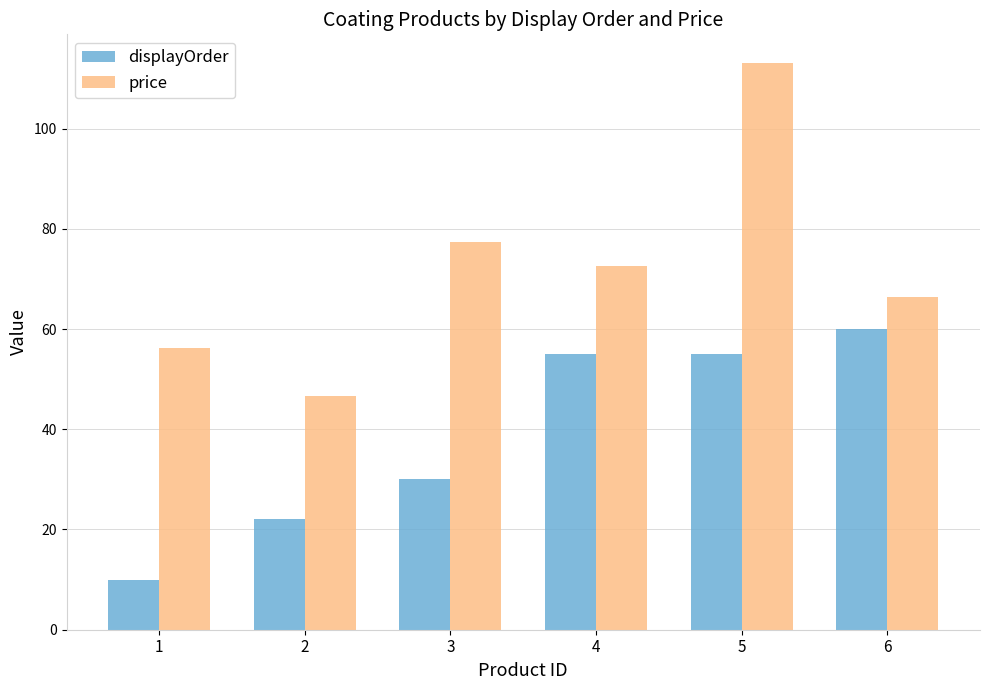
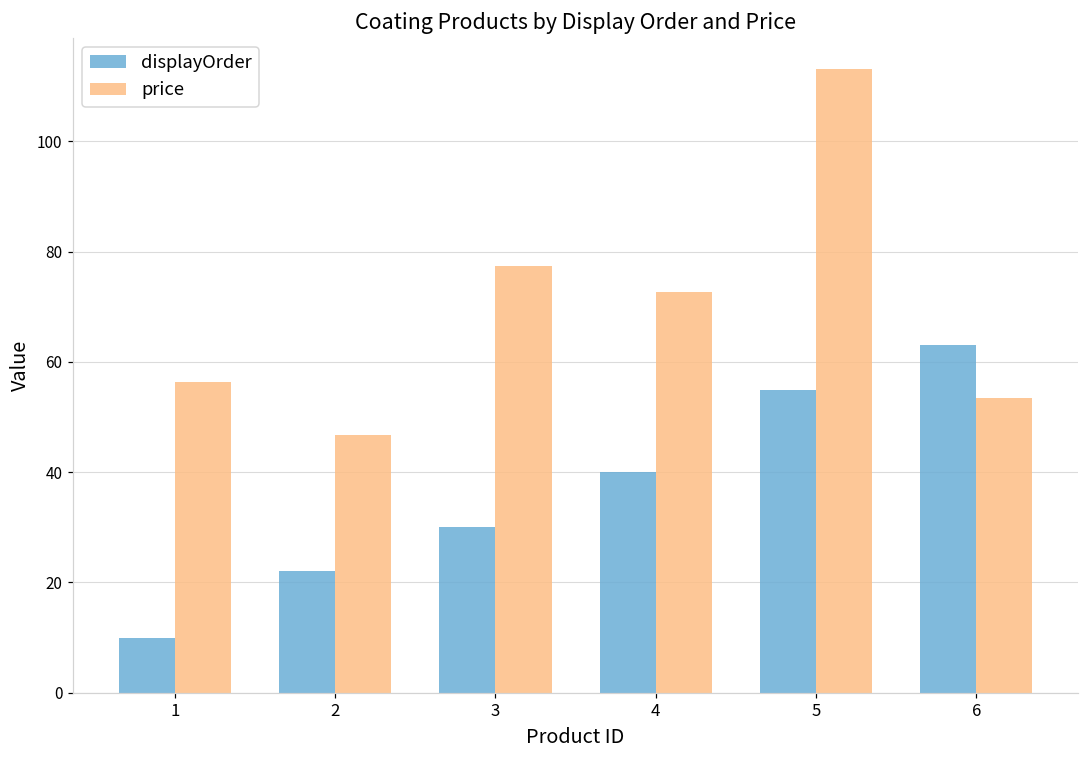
displayOrder, 4: 55 -> 40
displayOrder, 6: 60 -> 63
price, 6: 66 -> 53
